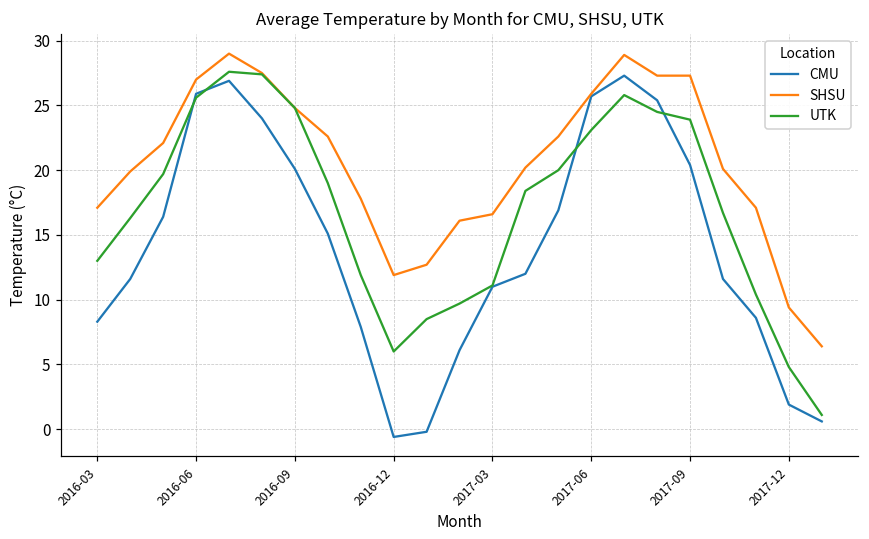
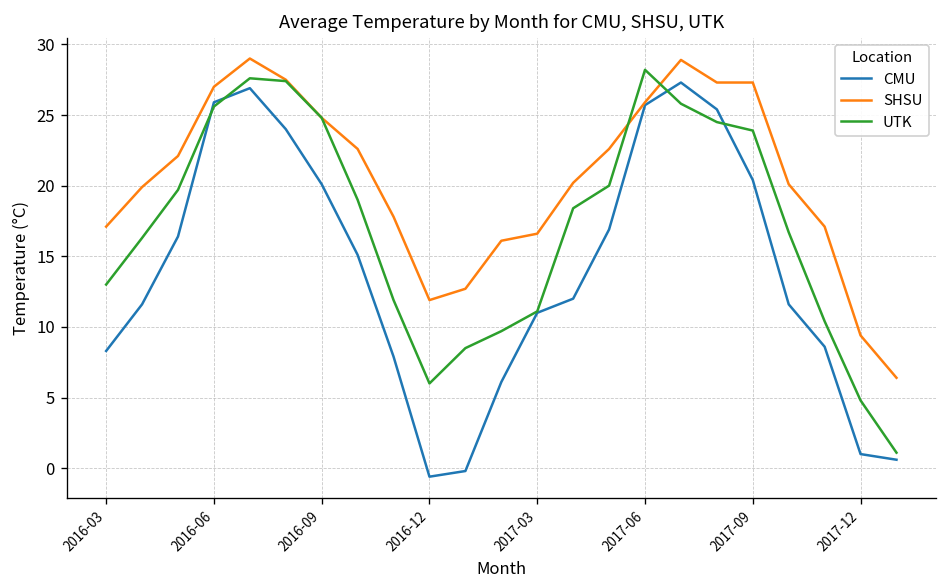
UTK, 2017-06: 23.1 -> 28.2
CMU, 2017-12: 1.9 -> 1.0
